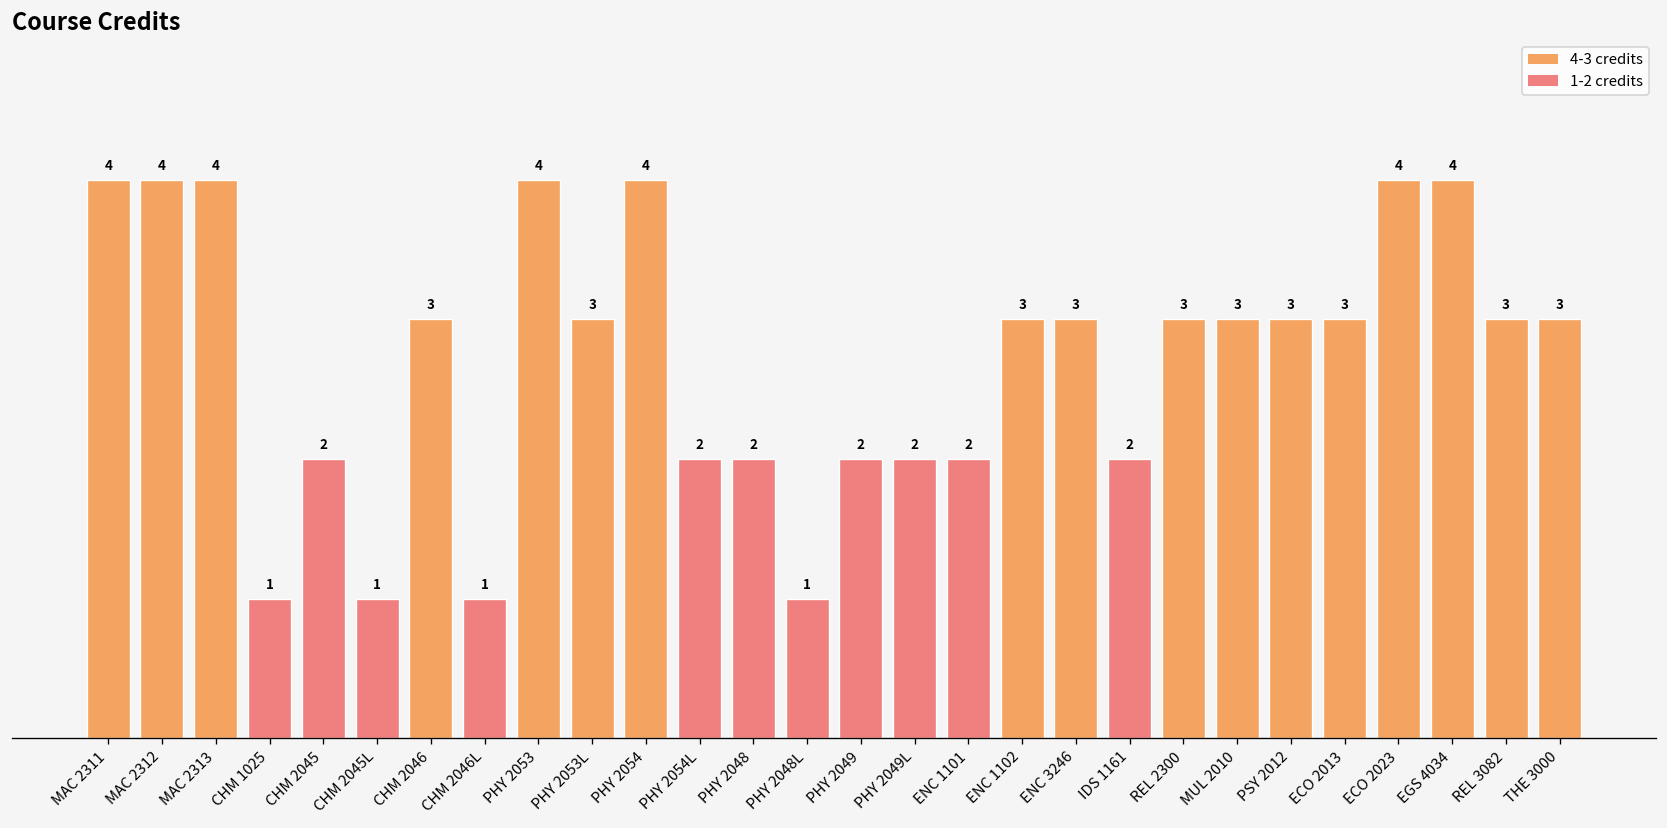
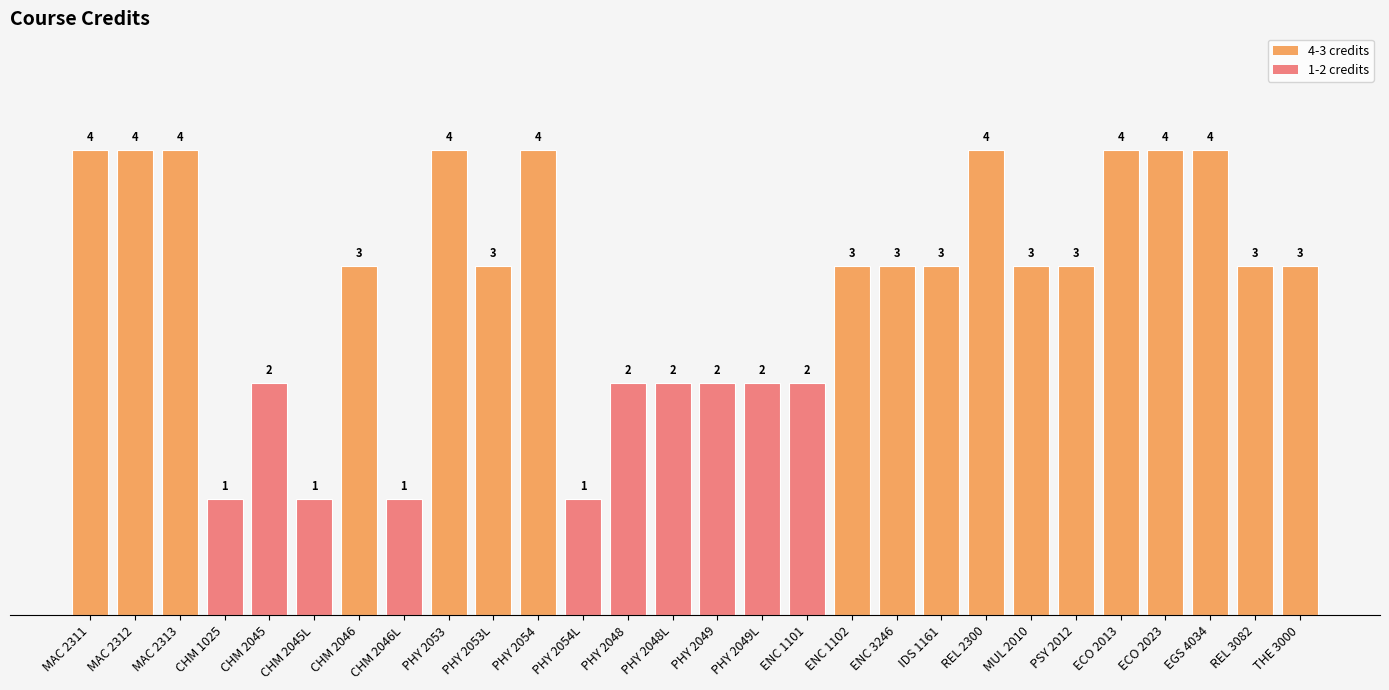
PHY 2054L: 2 -> 1
PHY 2048L: 1 -> 2
IDS 1161: 2 -> 3
REL 2300: 3 -> 4
ECO 2013: 3 -> 4
